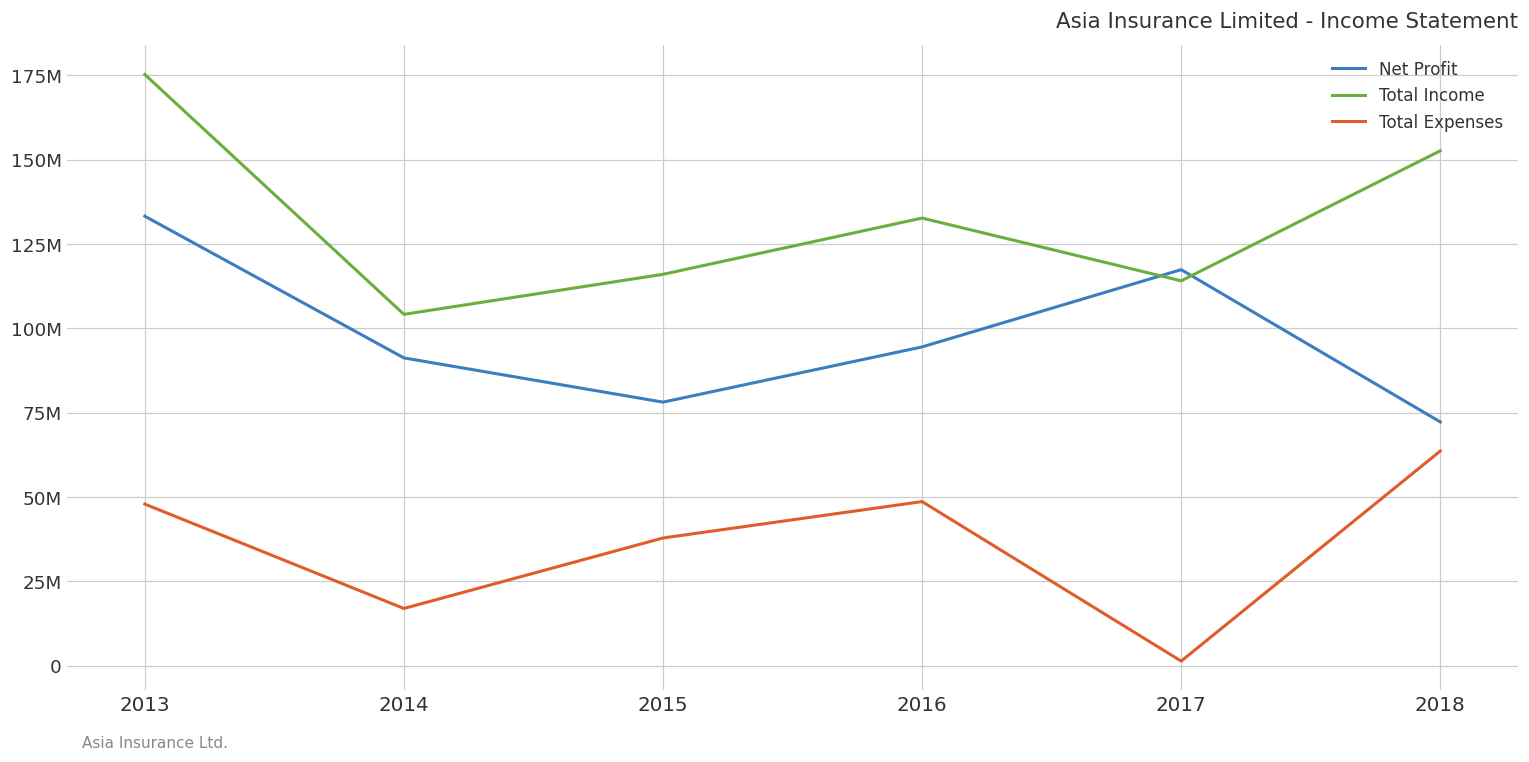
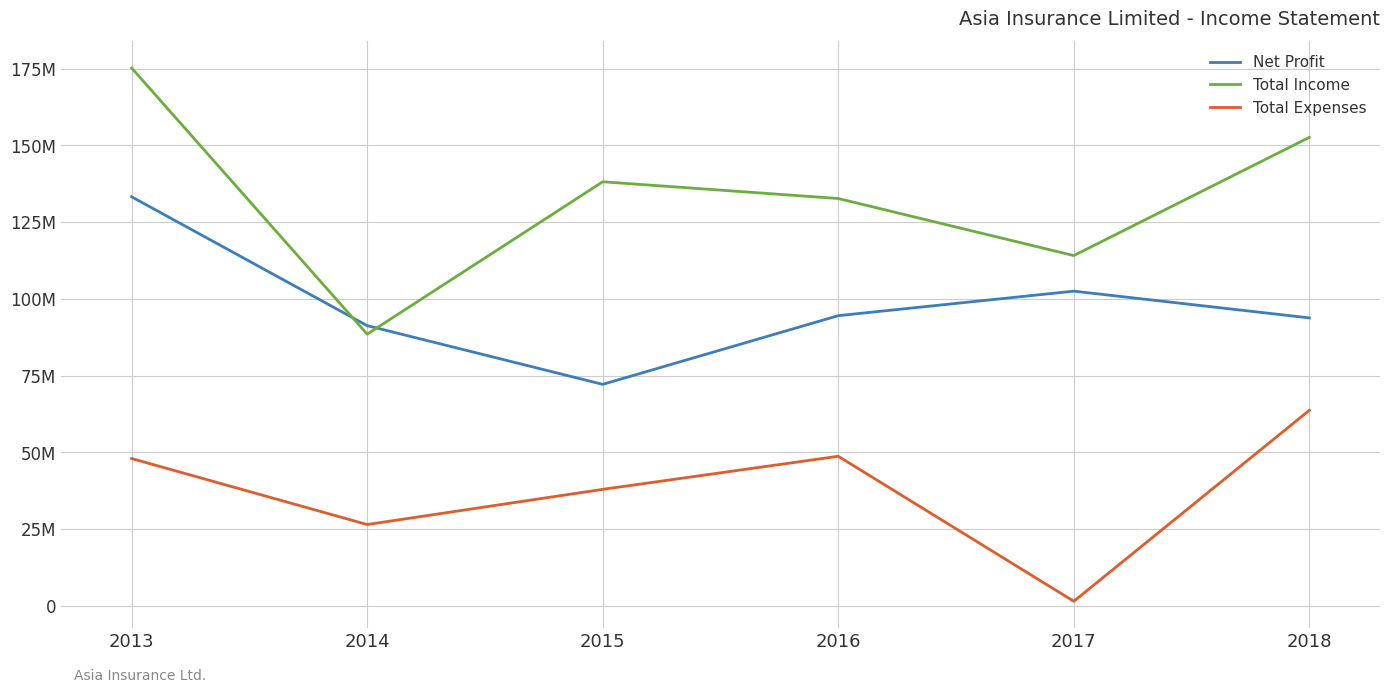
Total Income, 2014: 104000000 -> 88000000
Total Expenses, 2014: 17000000 -> 26000000
Net Profit, 2015: 78000000 -> 72000000
Total Income, 2015: 116000000 -> 138000000
Net Profit, 2017: 117000000 -> 103000000
Net Profit, 2018: 72000000 -> 94000000
